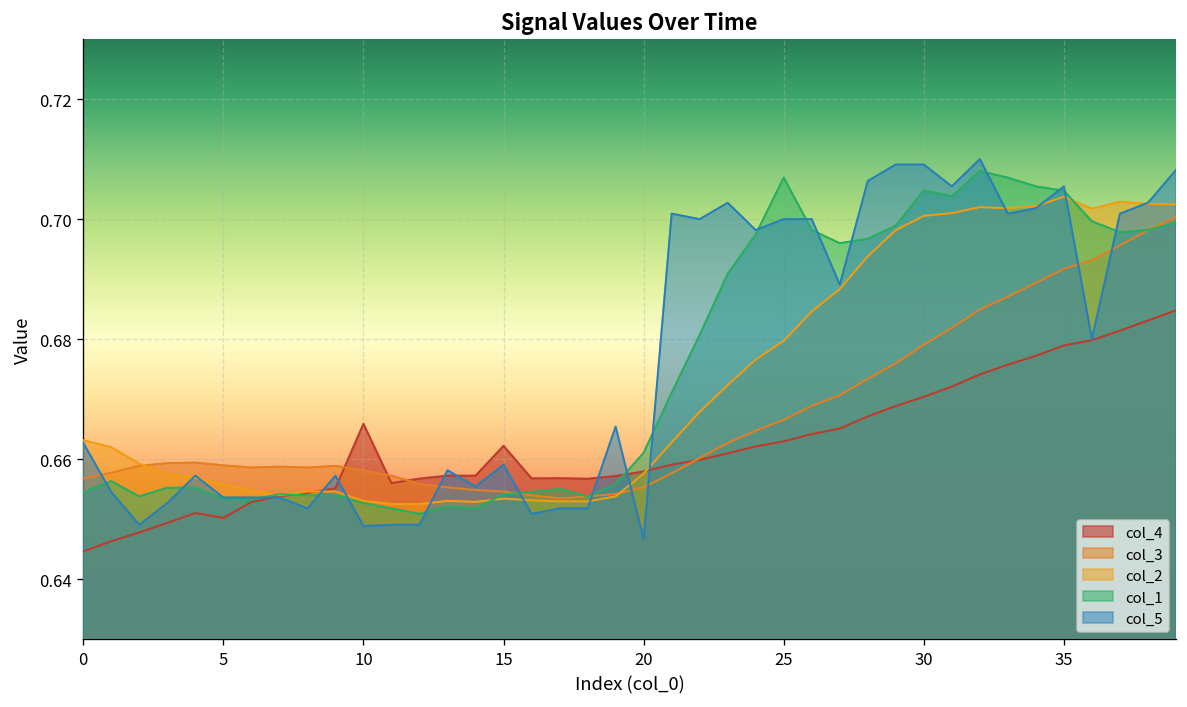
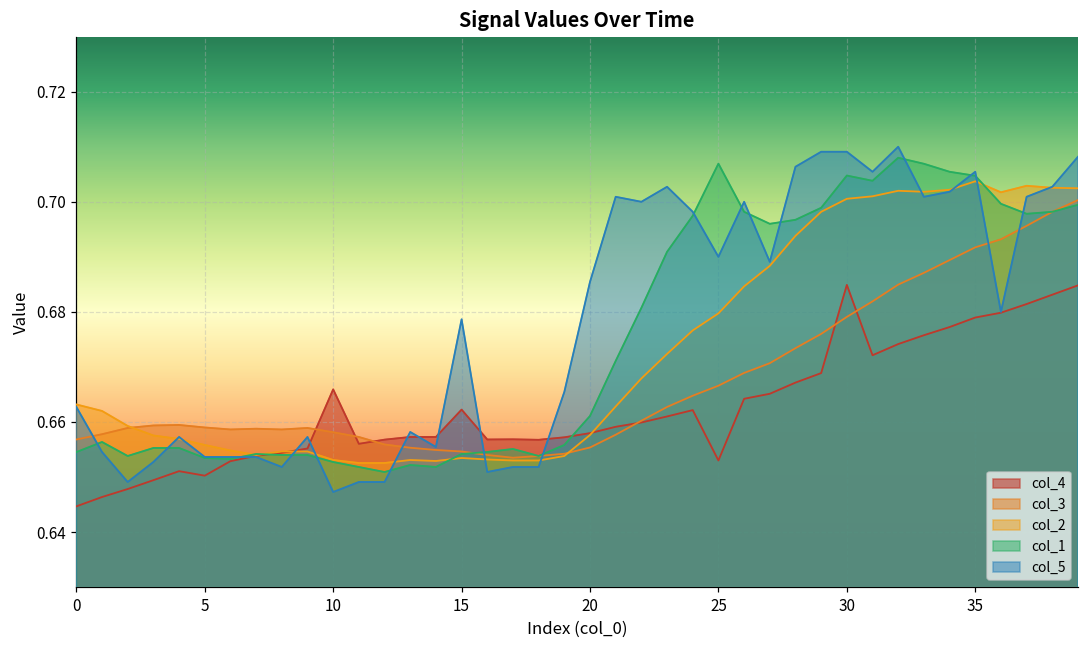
col_5, 10: 0.649 -> 0.647
col_5, 15: 0.659 -> 0.679
col_5, 20: 0.647 -> 0.685
col_4, 25: 0.663 -> 0.653
col_5, 25: 0.70 -> 0.69
col_4, 30: 0.670 -> 0.685
